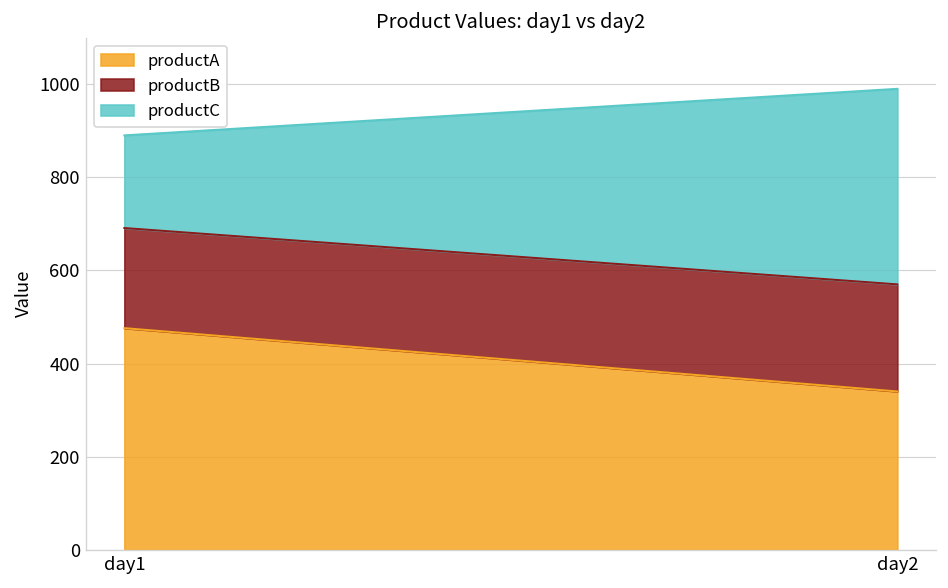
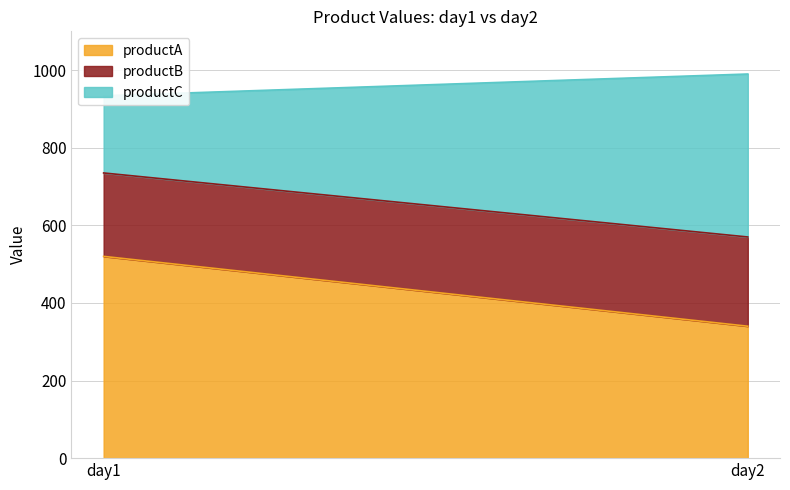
productA, day1: 480 -> 520
